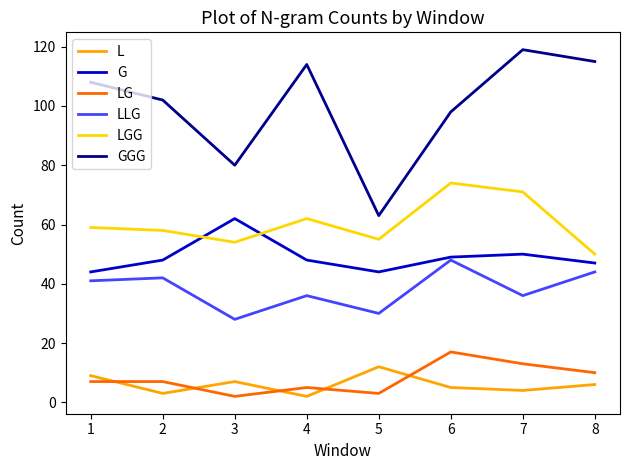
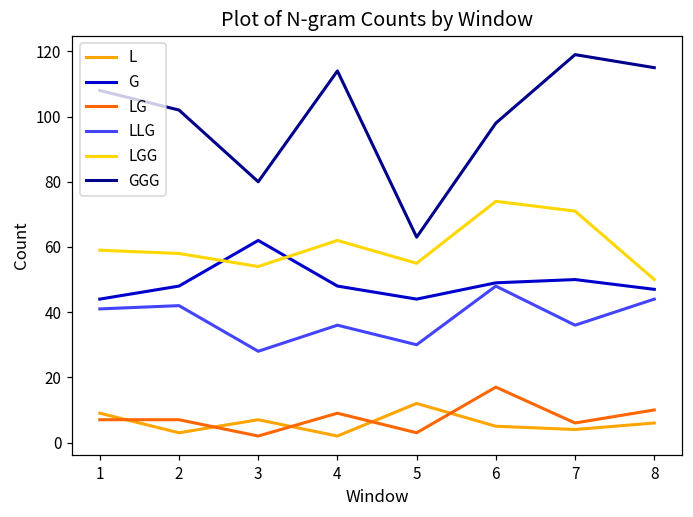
LG, 4: 5 -> 9
LG, 7: 13 -> 6
